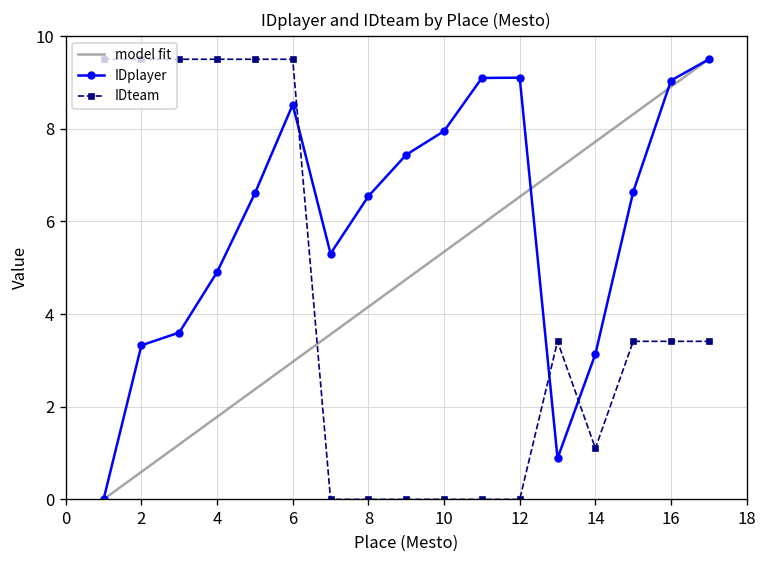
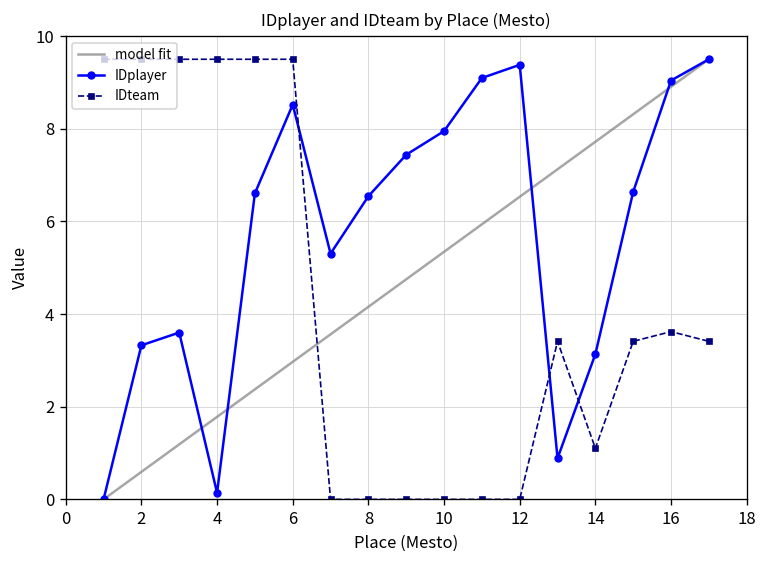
IDplayer, 4: 4.9 -> 0.1
IDplayer, 12: 9.1 -> 9.4
IDteam, 16: 3.4 -> 3.6
